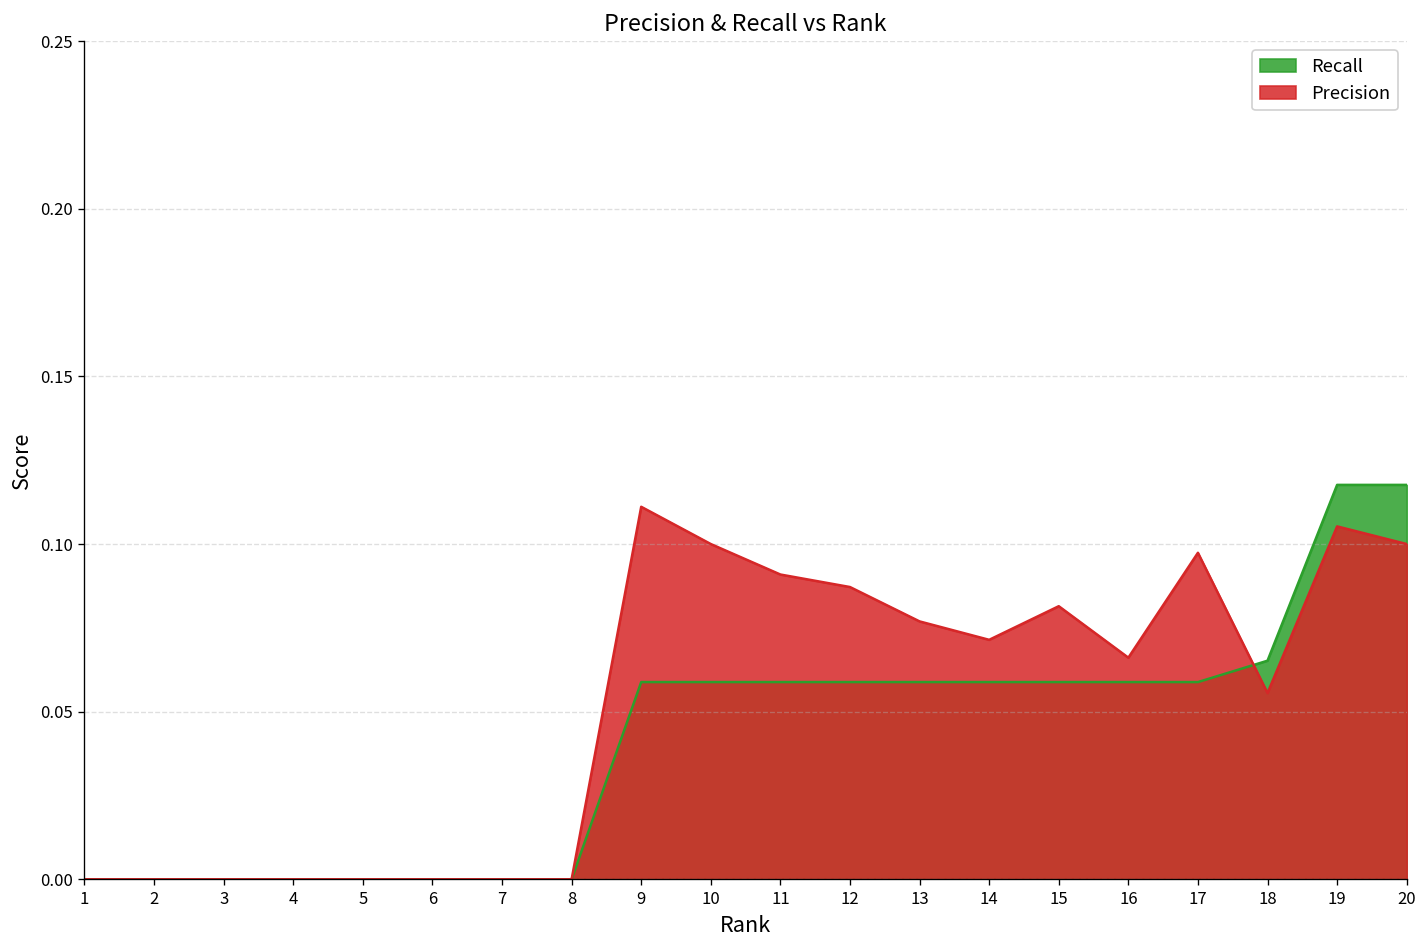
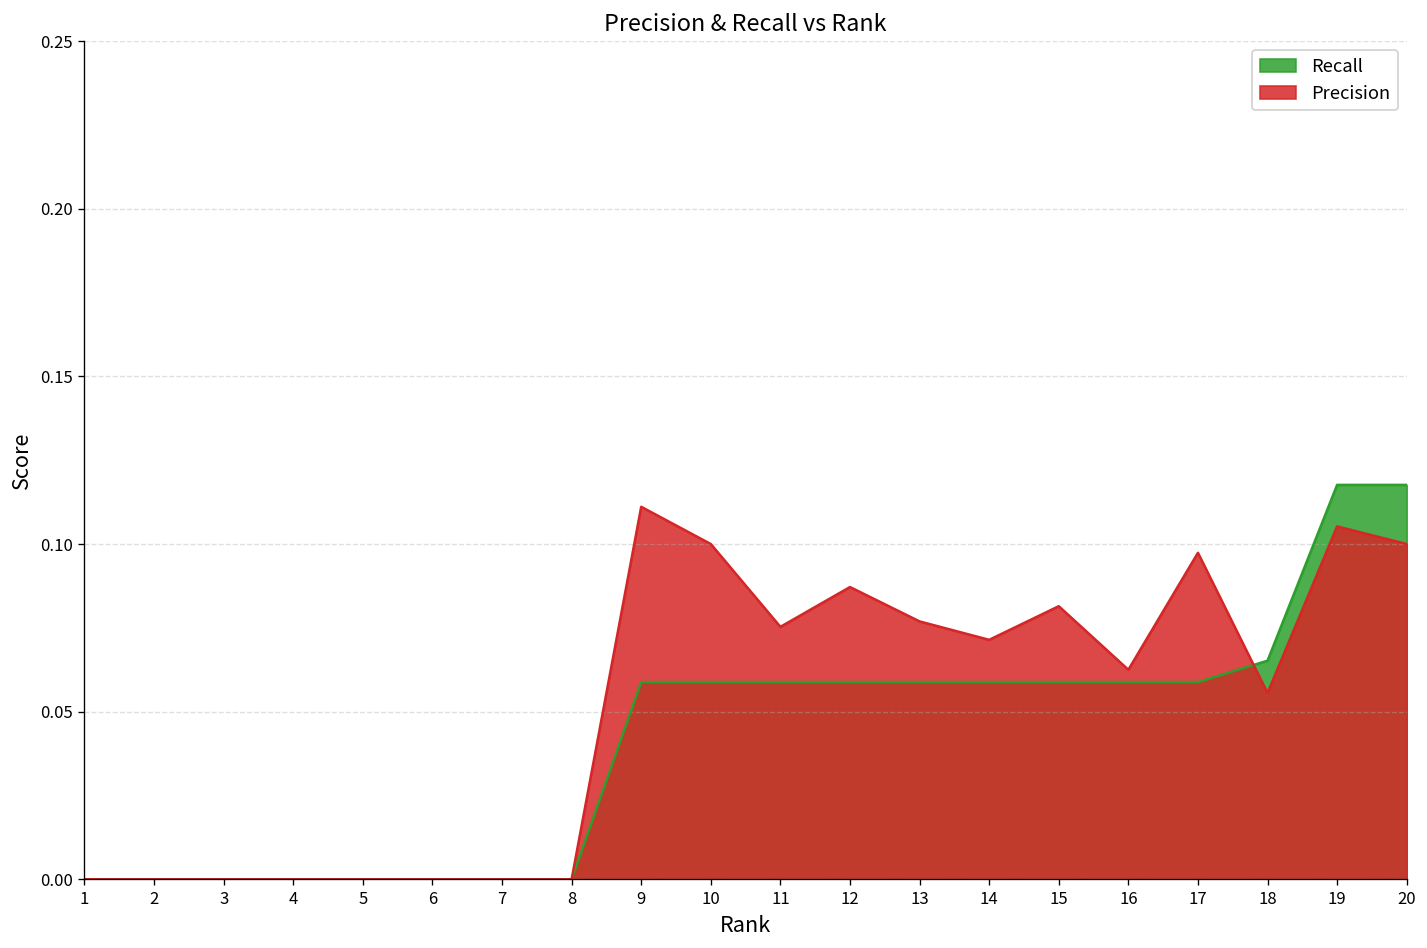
Precision, 11: 0.091 -> 0.075
Precision, 16: 0.066 -> 0.063
